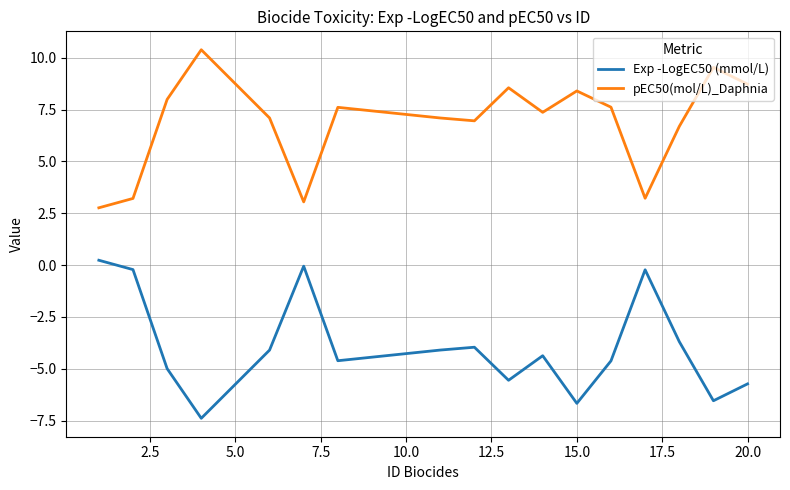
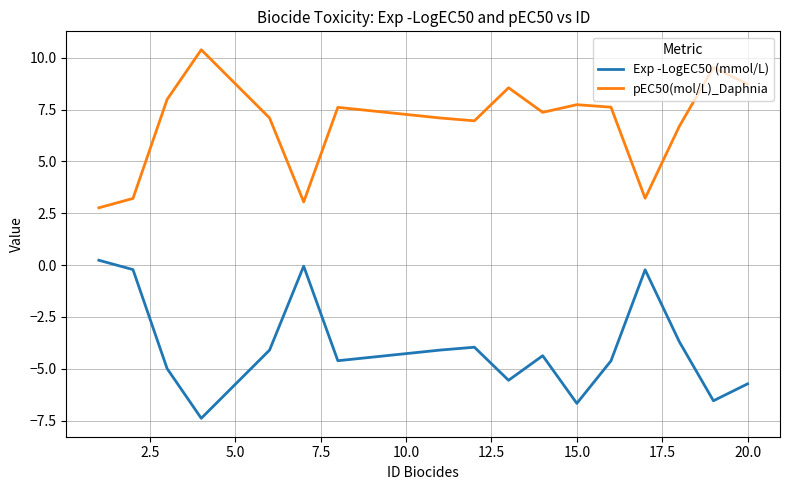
pEC50(mol/L)_Daphnia, 15.0: 8.4 -> 7.7
